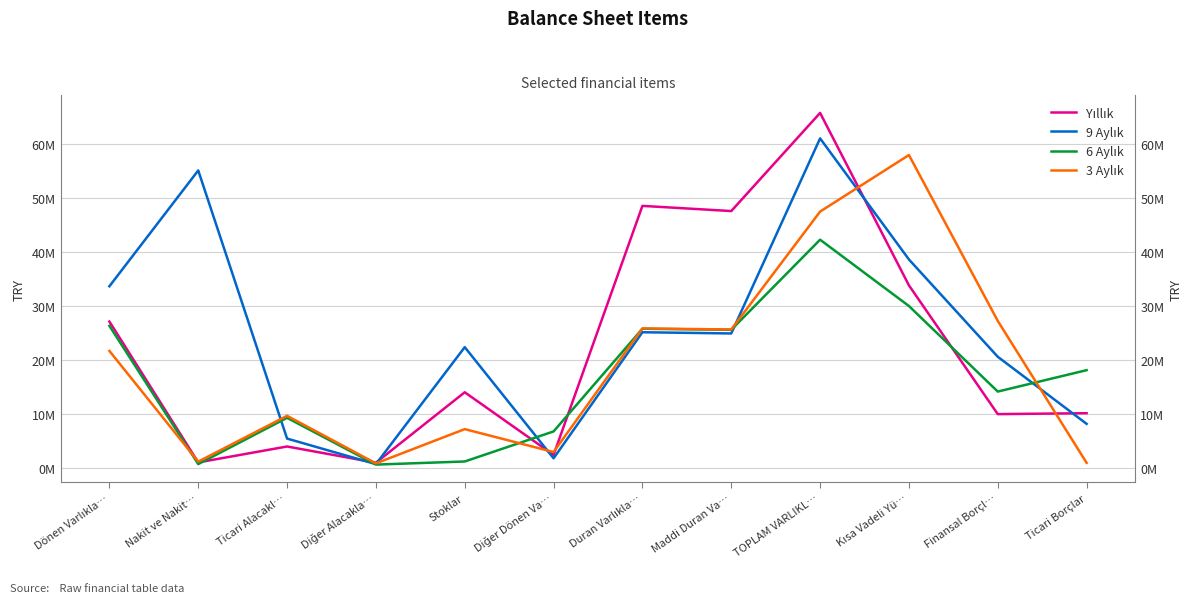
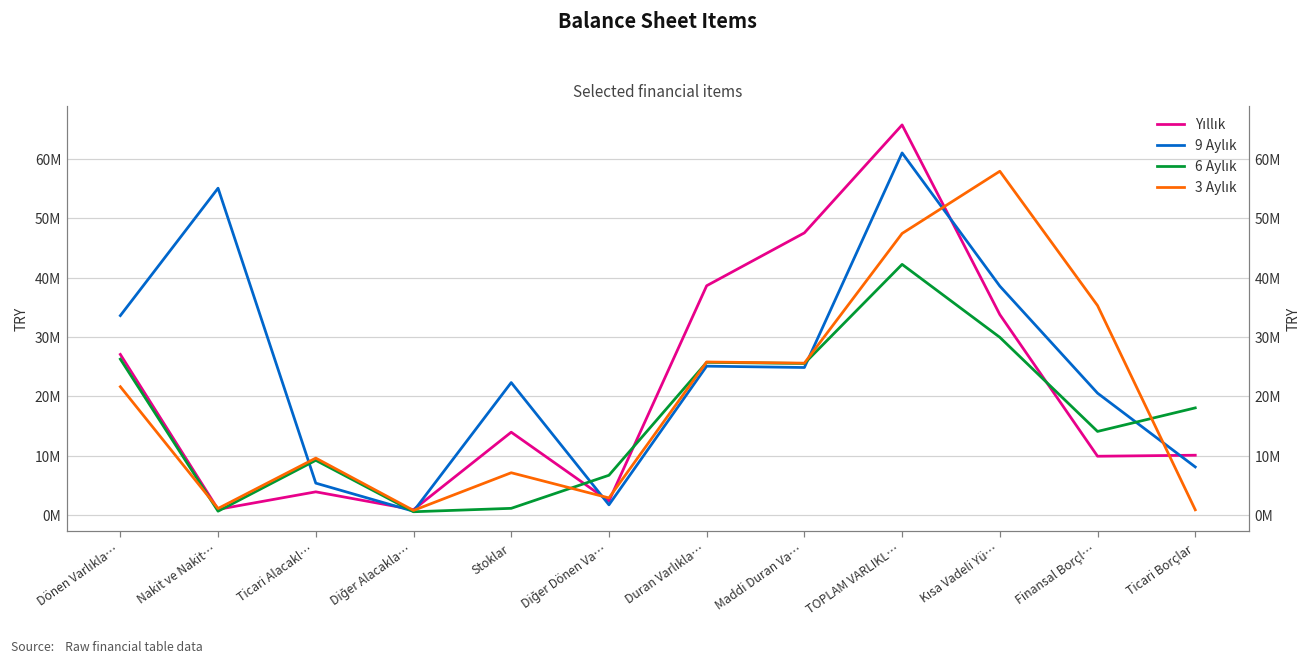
Yıllık, Duran Varlıkla…: 49000000 -> 39000000
3 Aylık, Finansal Borçl…: 27000000 -> 35000000
